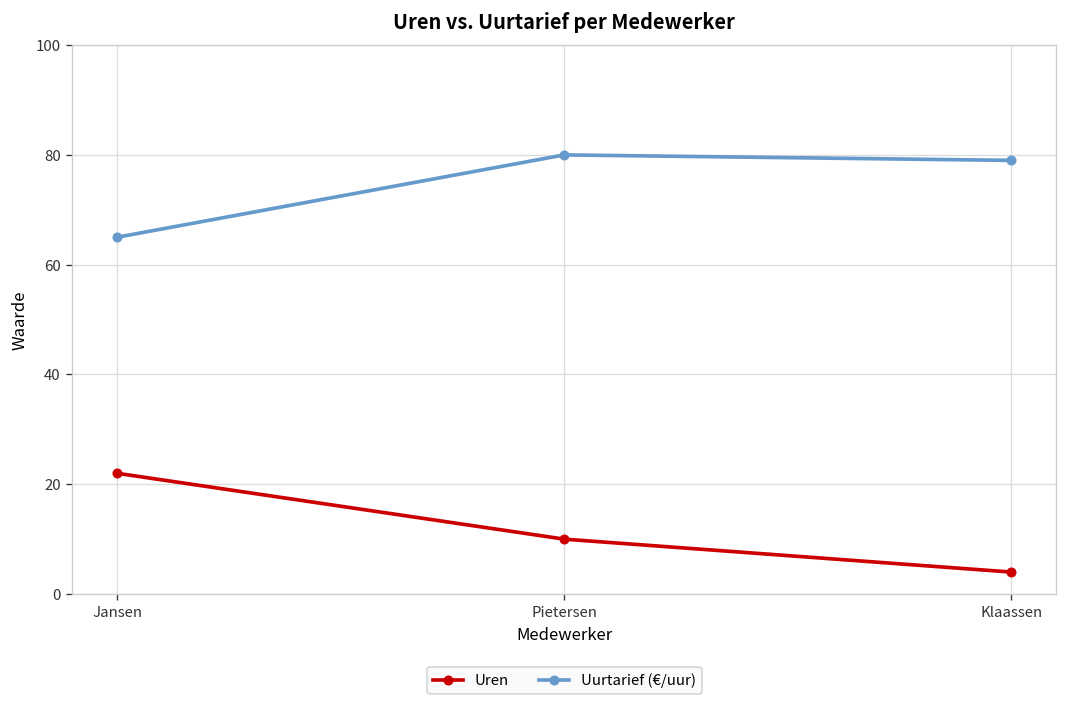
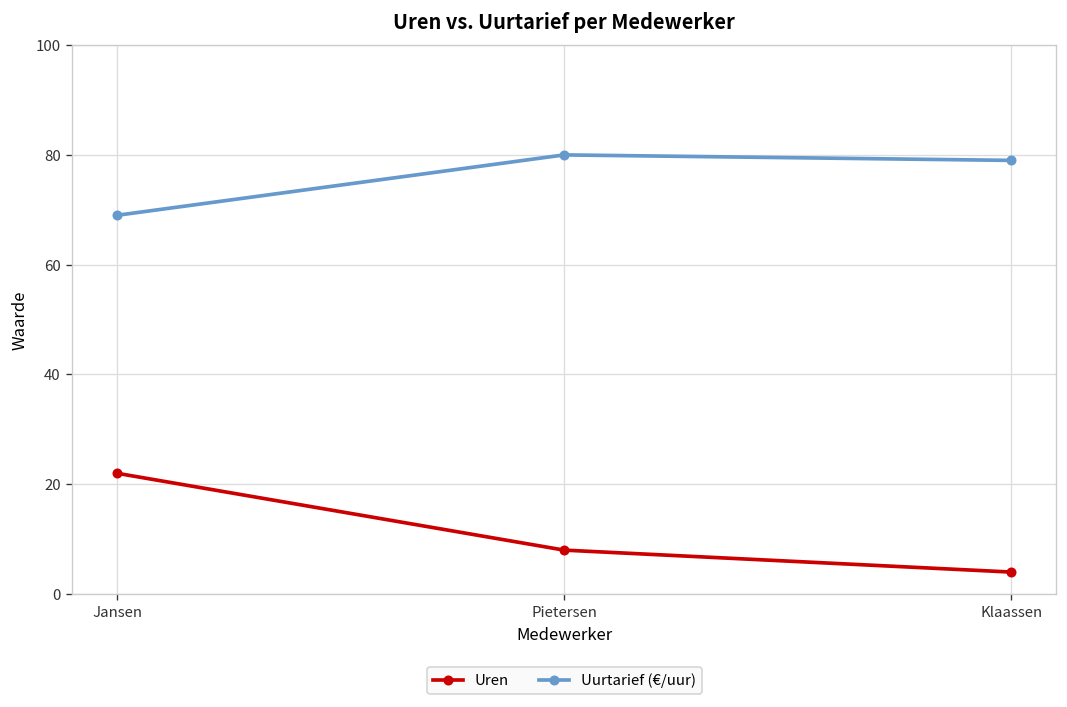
Uurtarief (€/uur), Jansen: 65 -> 69
Uren, Pietersen: 10 -> 8
